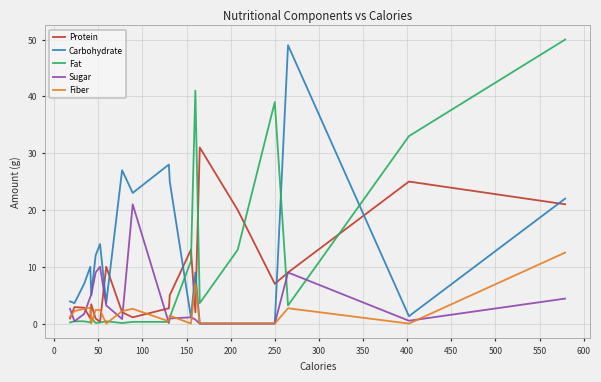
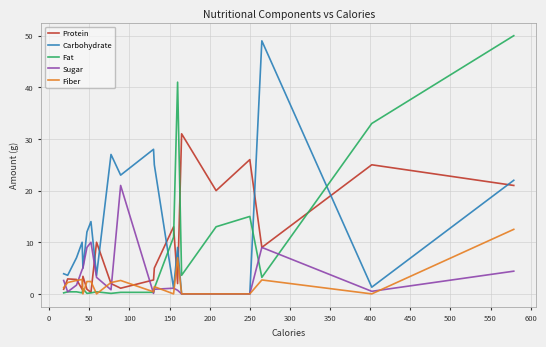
Protein, 250: 7 -> 26
Fat, 250: 39 -> 15
